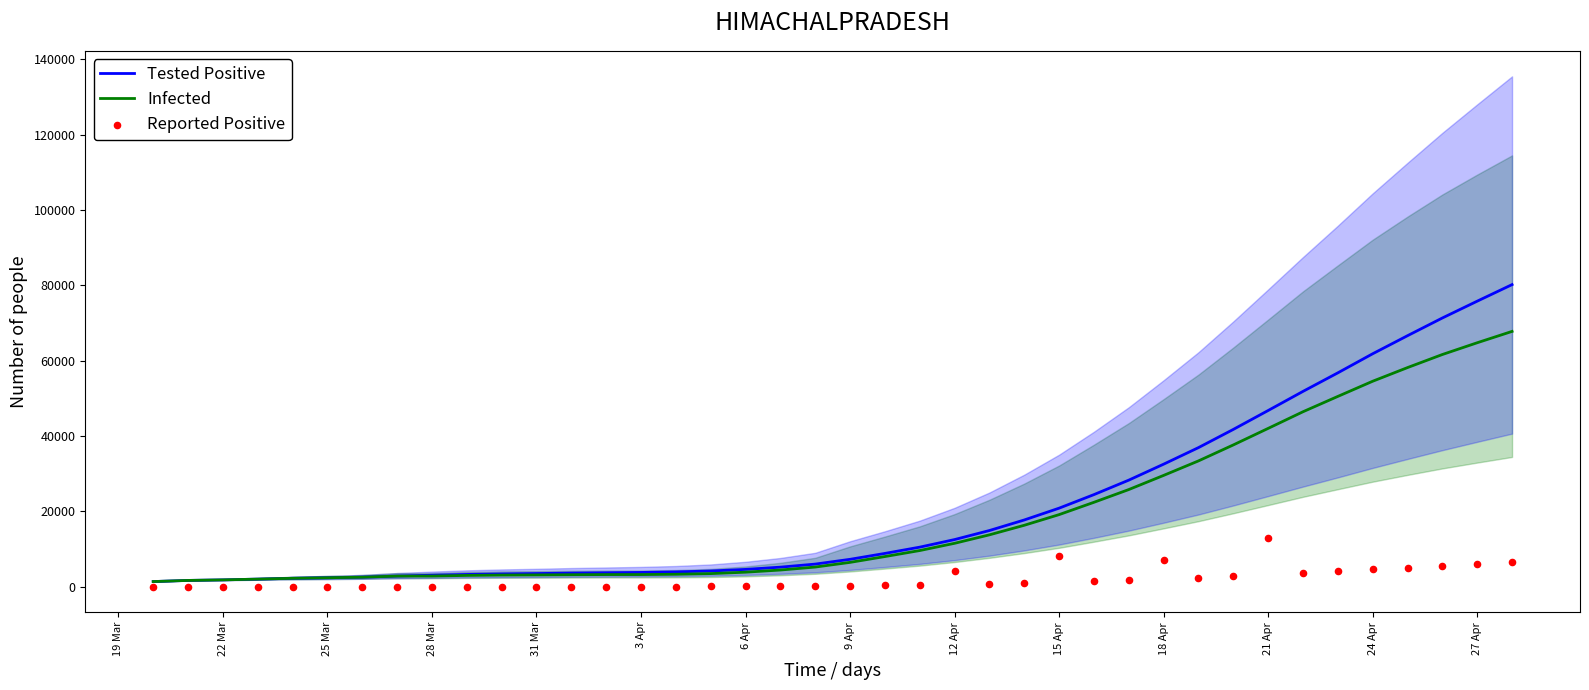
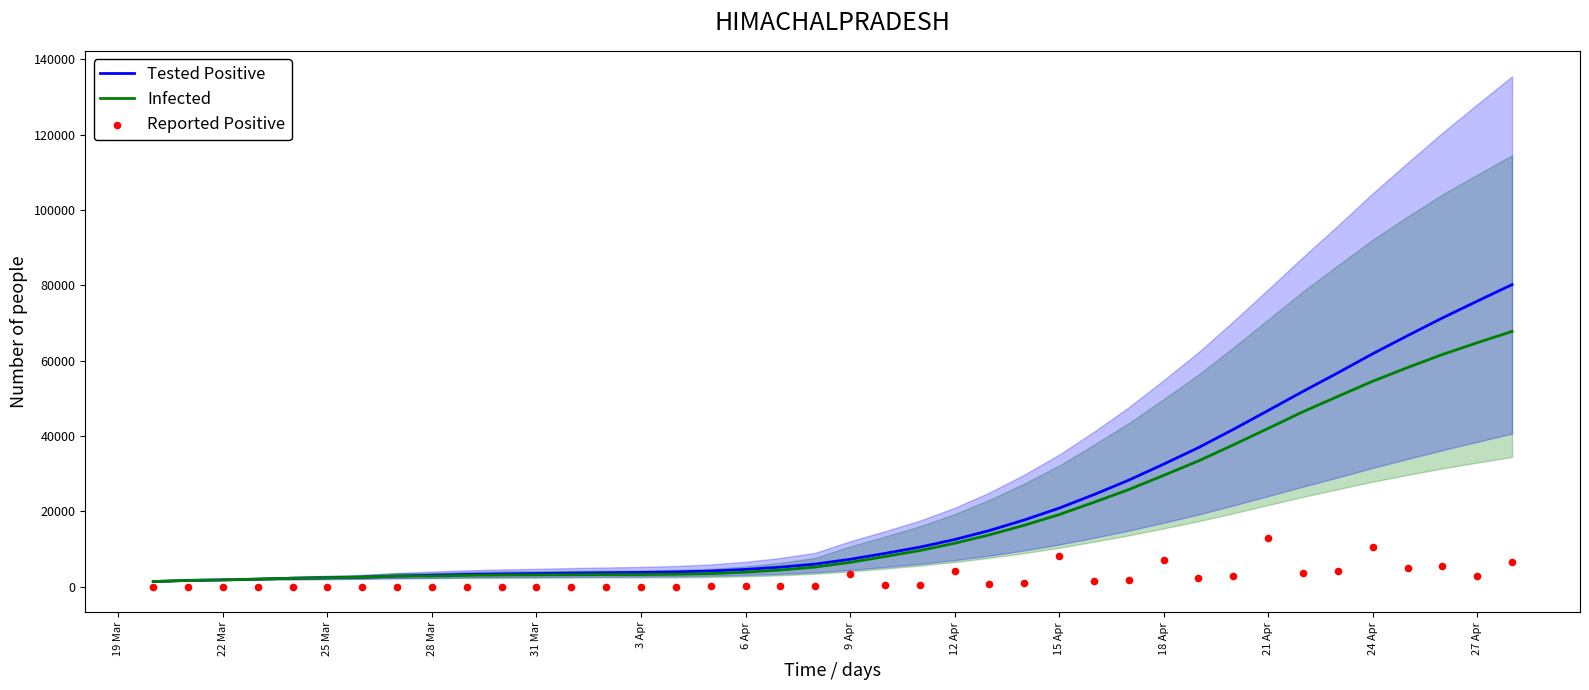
Reported Positive, 9 Apr: 0 -> 3000
Reported Positive, 24 Apr: 5000 -> 11000
Reported Positive, 27 Apr: 6000 -> 3000
